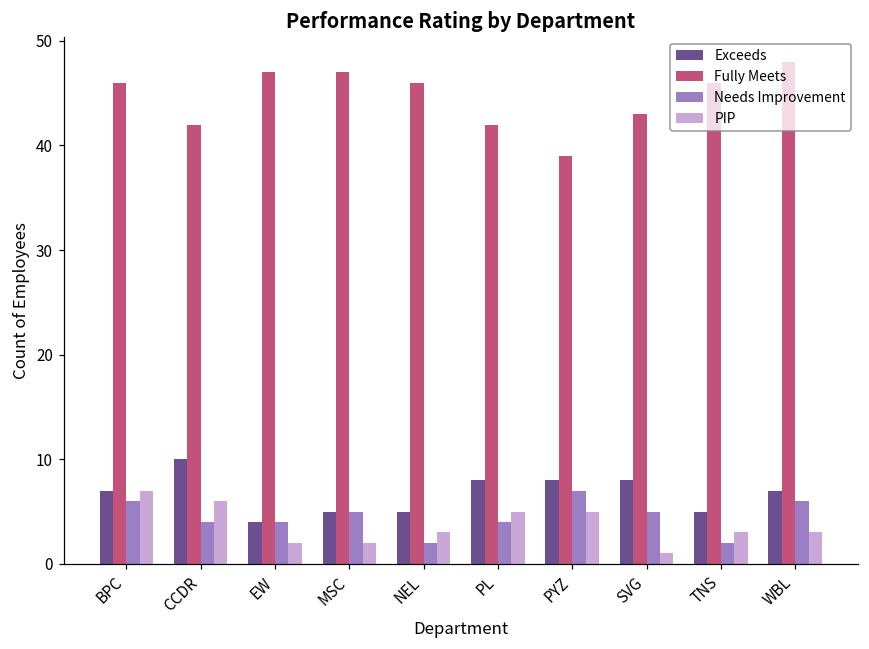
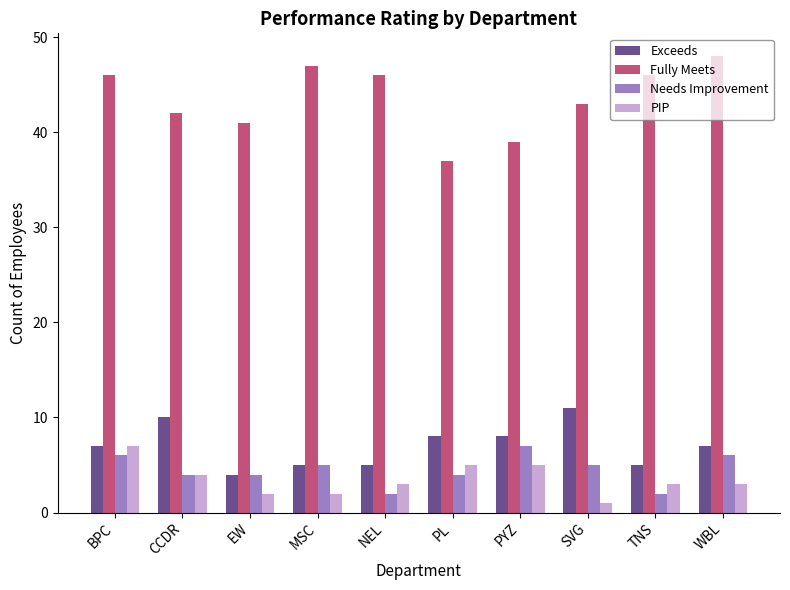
PIP, CCDR: 6 -> 4
Fully Meets, EW: 47 -> 41
Fully Meets, PL: 42 -> 37
Exceeds, SVG: 8 -> 11
